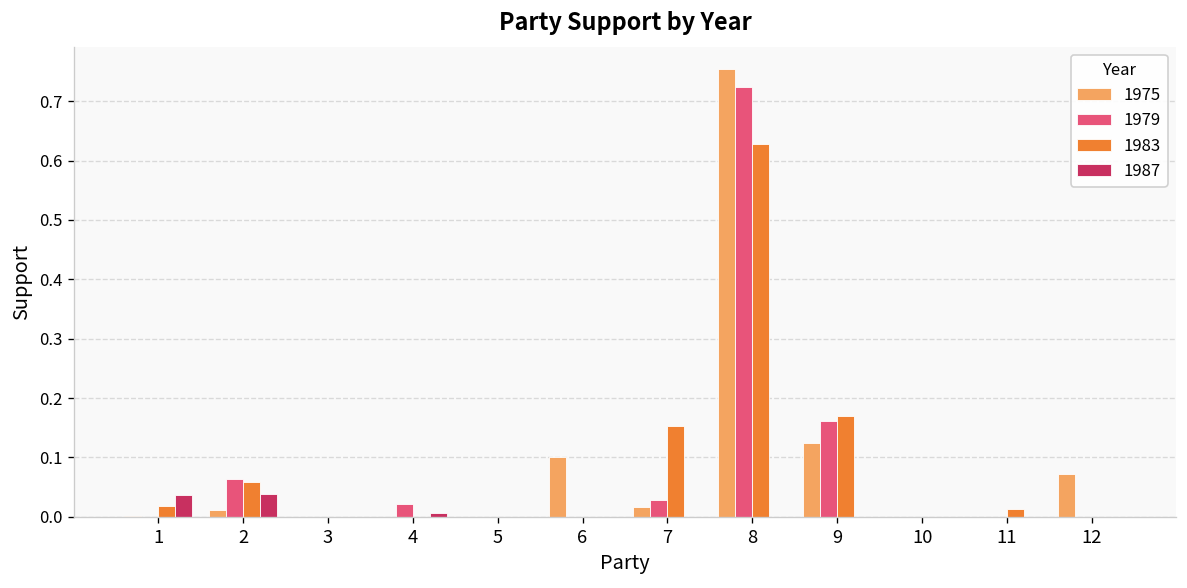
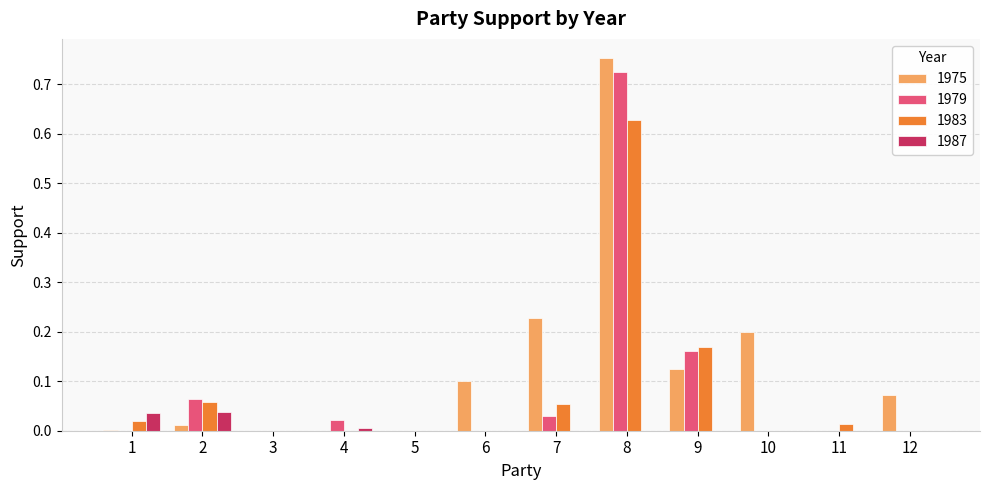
1975, 7: 0.02 -> 0.23
1983, 7: 0.15 -> 0.05
1975, 10: 0.0 -> 0.2
